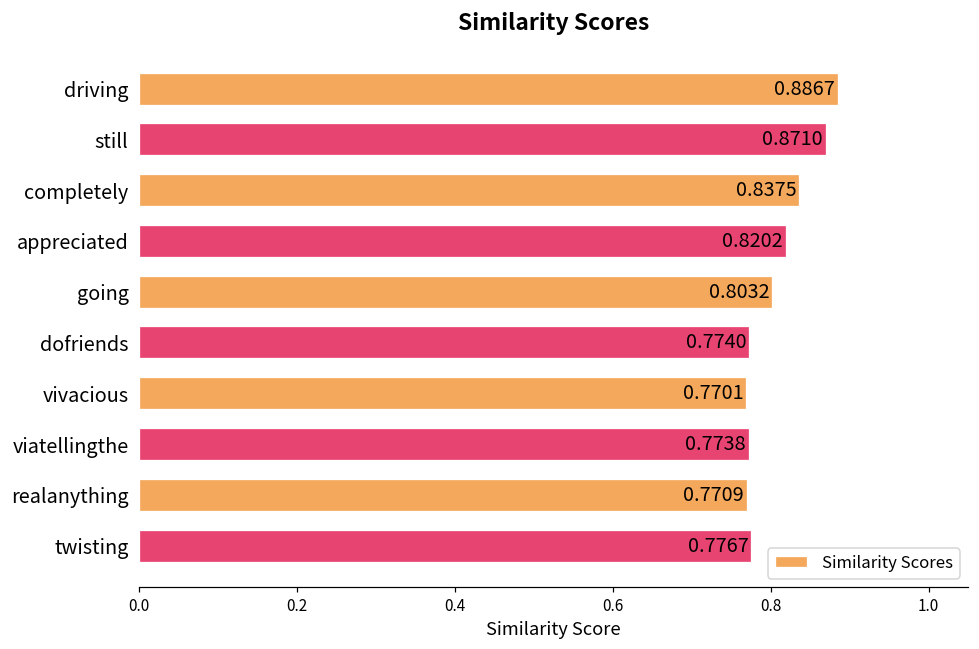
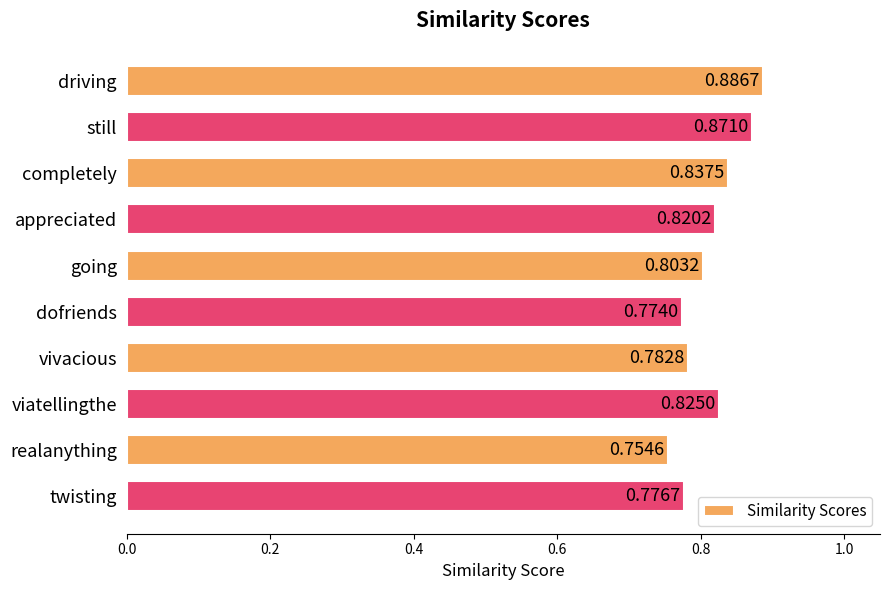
vivacious: 0.7701 -> 0.7828
viatellingthe: 0.7738 -> 0.8250
realanything: 0.7709 -> 0.7546
